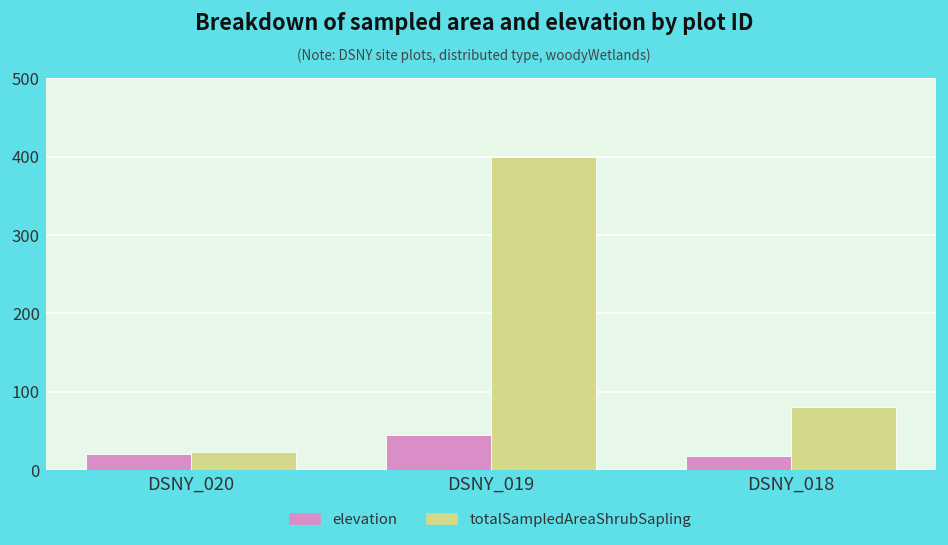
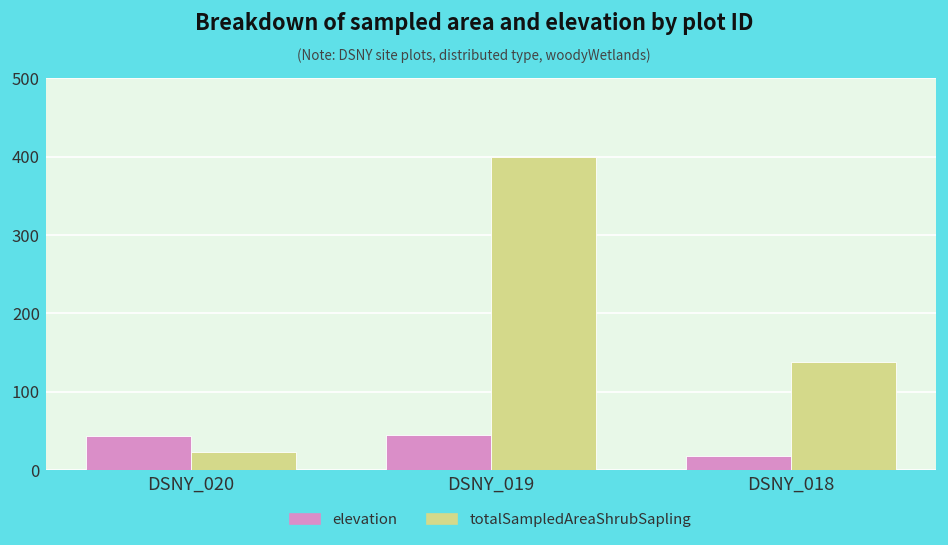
elevation, DSNY_020: 20 -> 40
totalSampledAreaShrubSapling, DSNY_018: 80 -> 140
